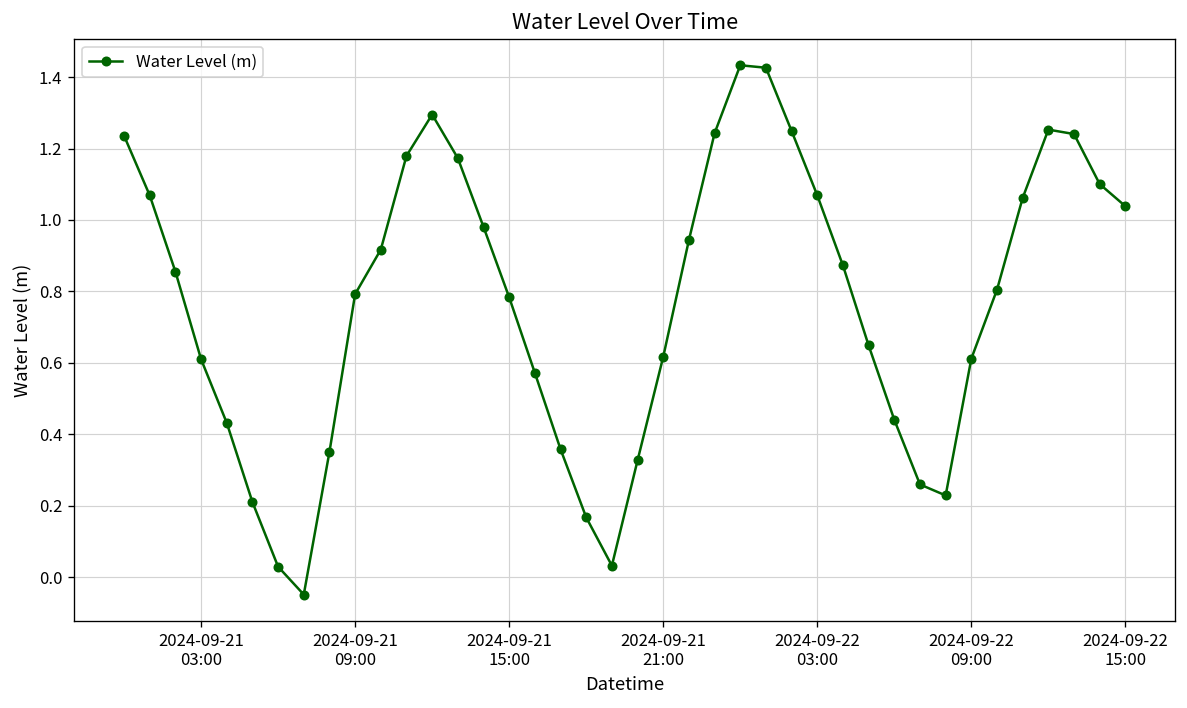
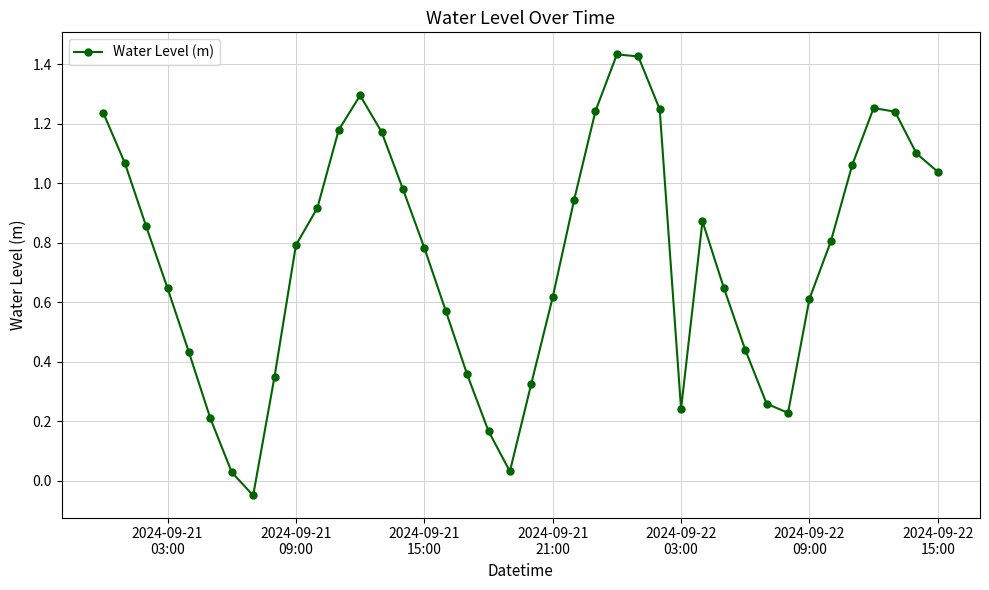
2024-09-21 03:00: 0.61 -> 0.65
2024-09-22 03:00: 1.07 -> 0.24
